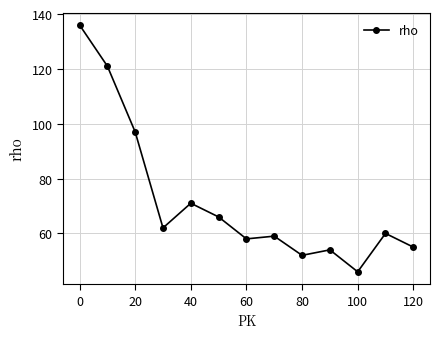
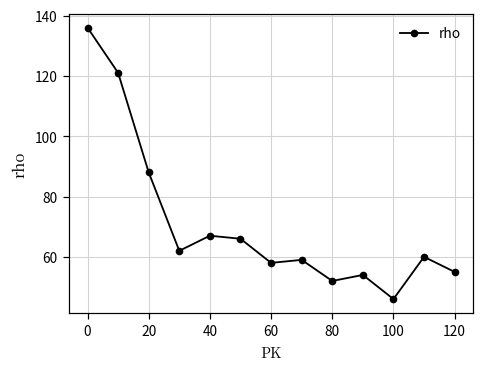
20: 97 -> 88
40: 71 -> 67
